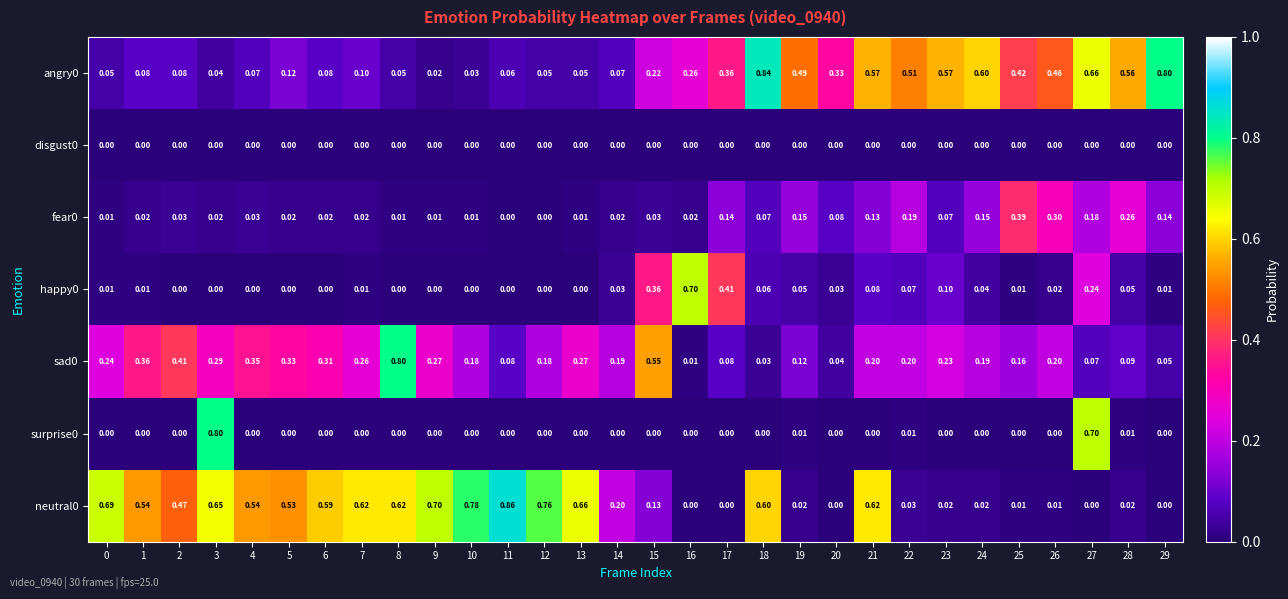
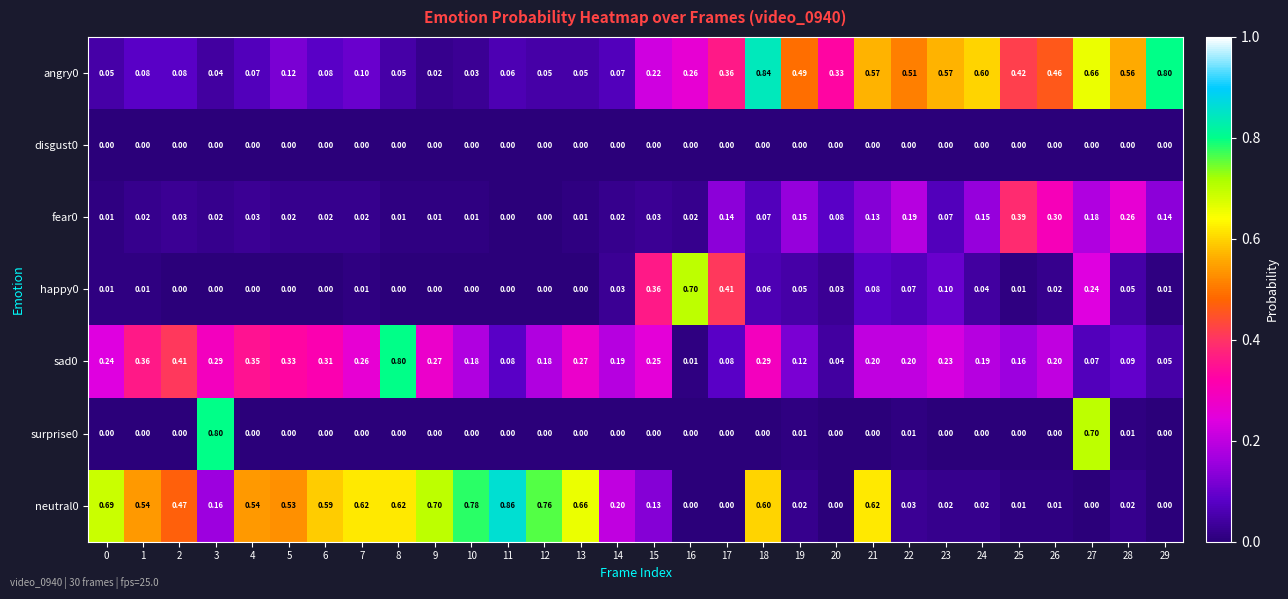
sad0, 15: 0.55 -> 0.25
sad0, 18: 0.03 -> 0.29
neutral0, 3: 0.65 -> 0.16
